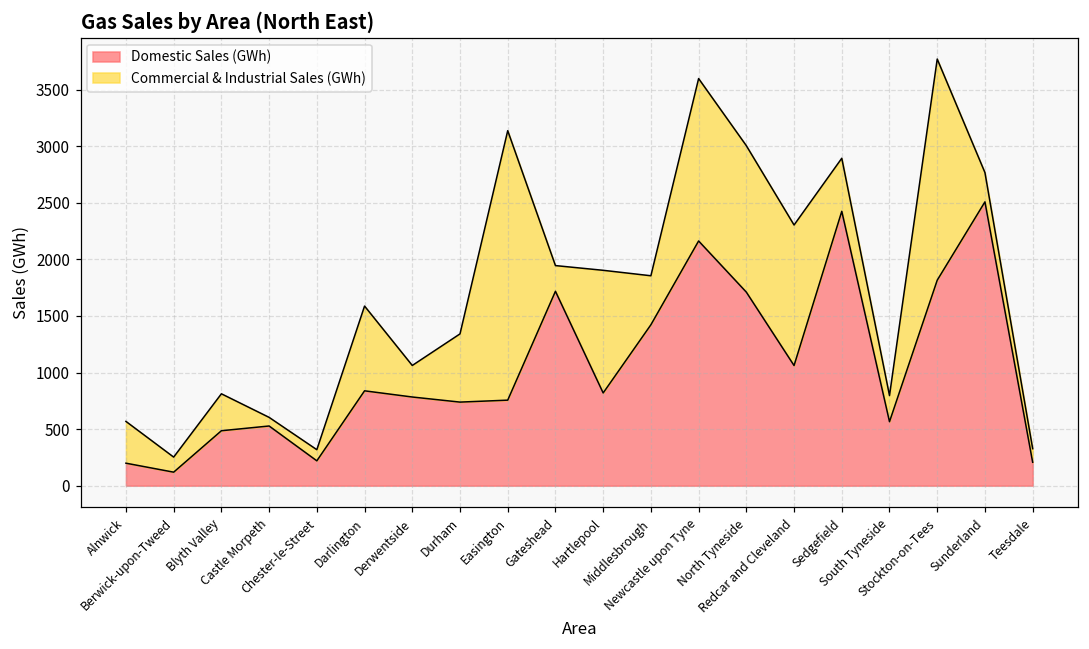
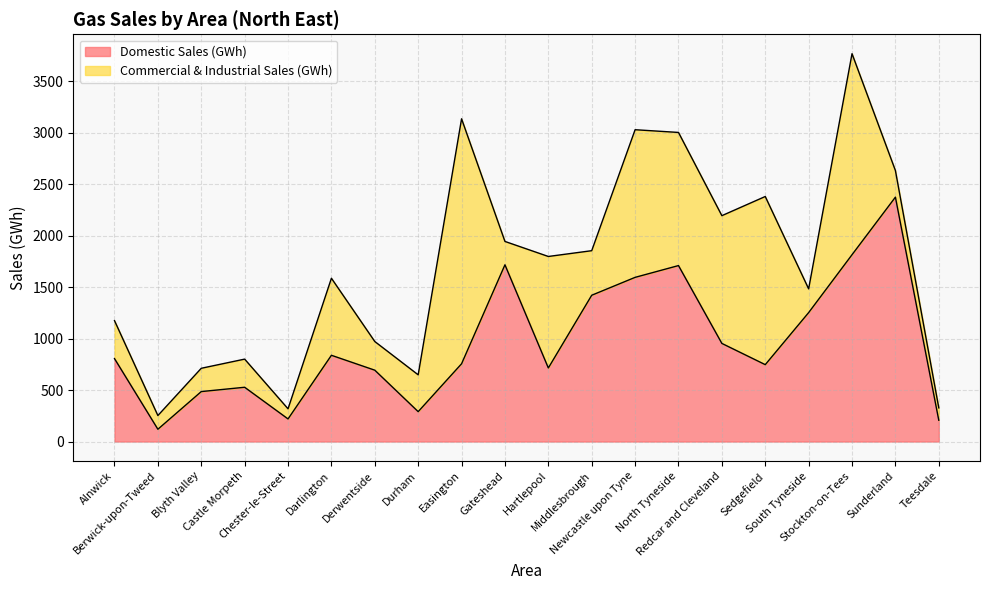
Domestic Sales (GWh), Alnwick: 200 -> 810
Commercial & Industrial Sales (GWh), Blyth Valley: 330 -> 230
Commercial & Industrial Sales (GWh), Castle Morpeth: 80 -> 270
Domestic Sales (GWh), Derwentside: 780 -> 690
Domestic Sales (GWh), Durham: 740 -> 290
Commercial & Industrial Sales (GWh), Durham: 600 -> 360
Domestic Sales (GWh), Hartlepool: 820 -> 720
Domestic Sales (GWh), Newcastle upon Tyne: 2160 -> 1600
Domestic Sales (GWh), Redcar and Cleveland: 1060 -> 950
Domestic Sales (GWh), Sedgefield: 2420 -> 750
Commercial & Industrial Sales (GWh), Sedgefield: 470 -> 1630
Domestic Sales (GWh), South Tyneside: 570 -> 1250
Domestic Sales (GWh), Sunderland: 2510 -> 2380
